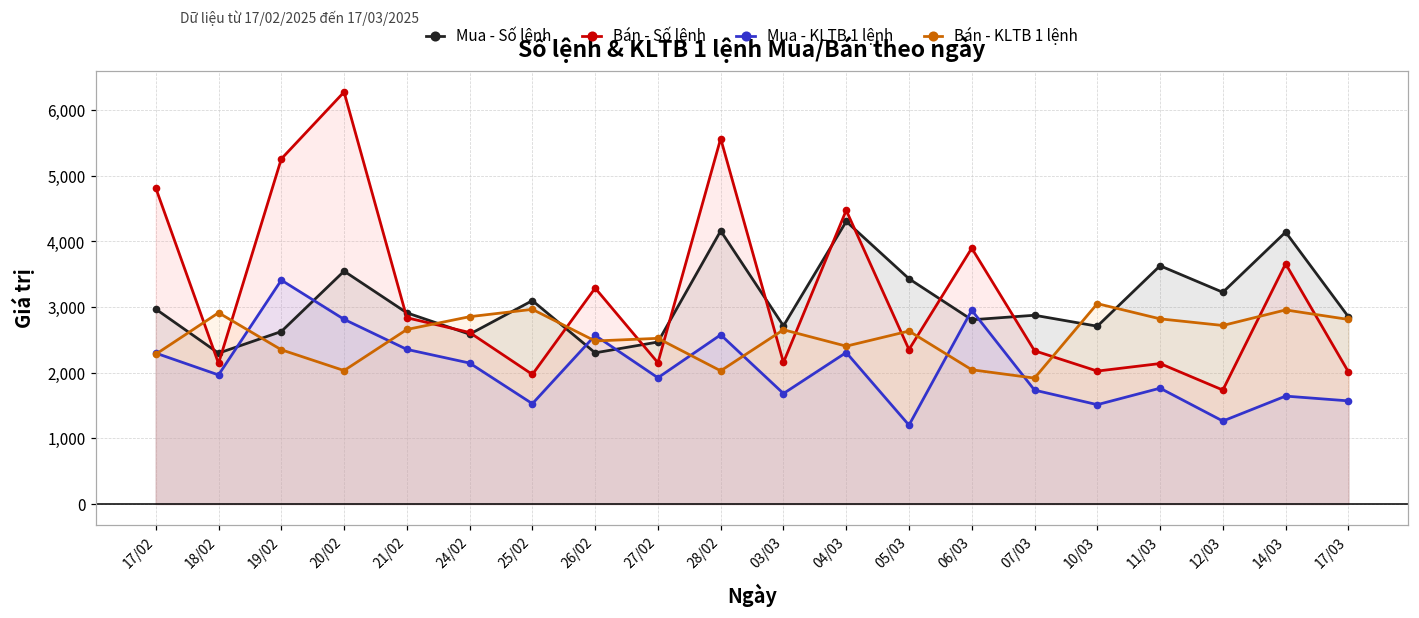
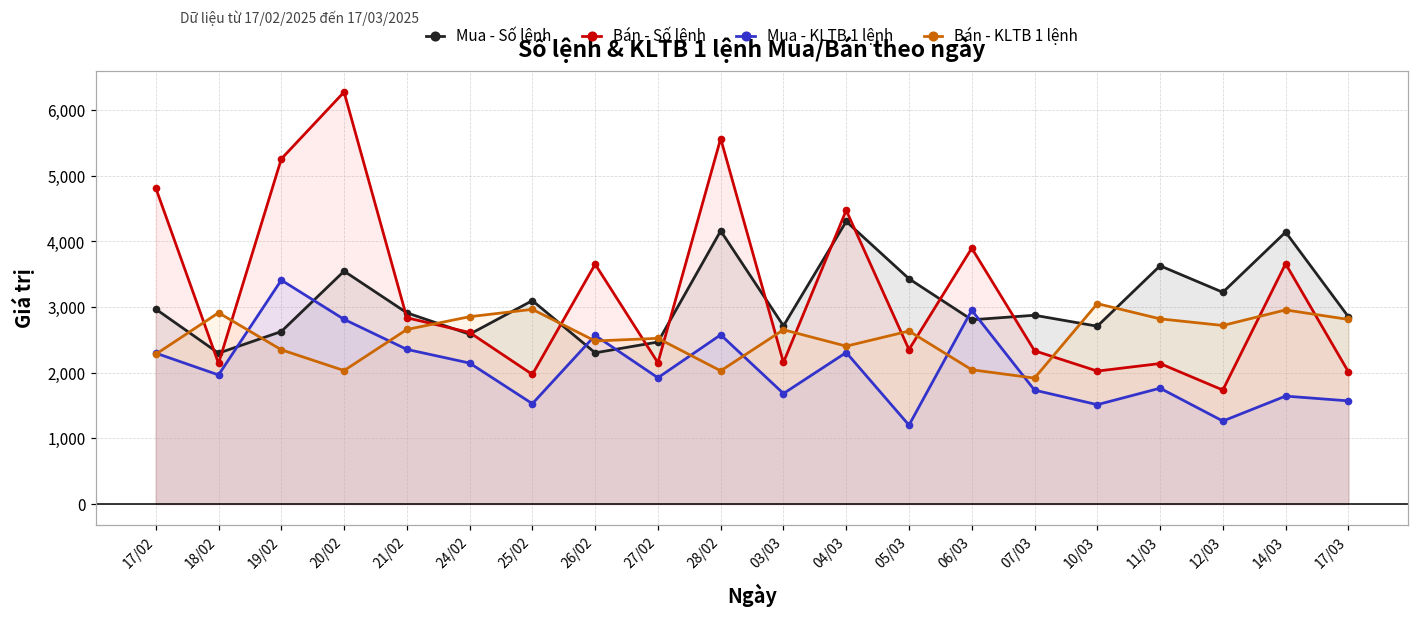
Bán - Số lệnh, 26/02: 3,300 -> 3,700
